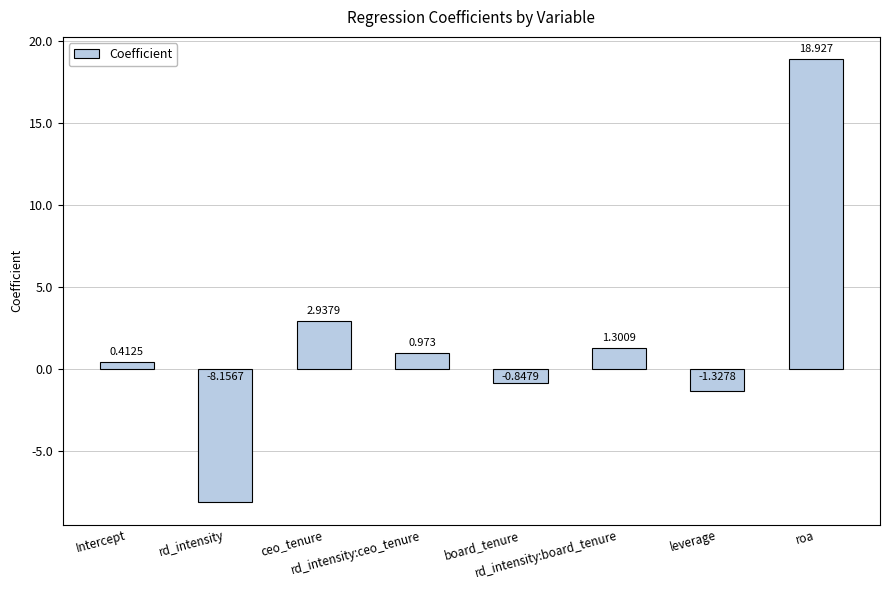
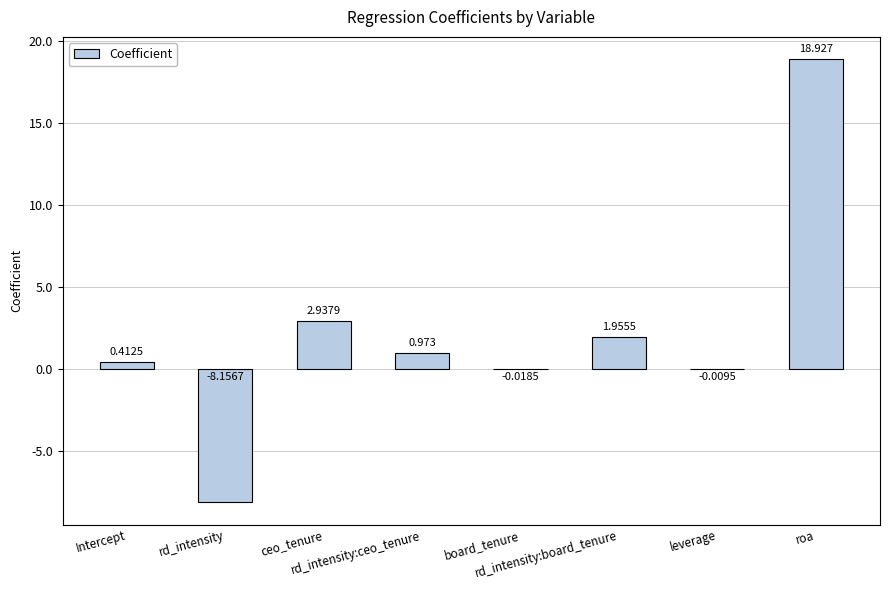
board_tenure: -0.8479 -> -0.0185
rd_intensity:board_tenure: 1.3009 -> 1.9555
leverage: -1.3278 -> -0.0095
